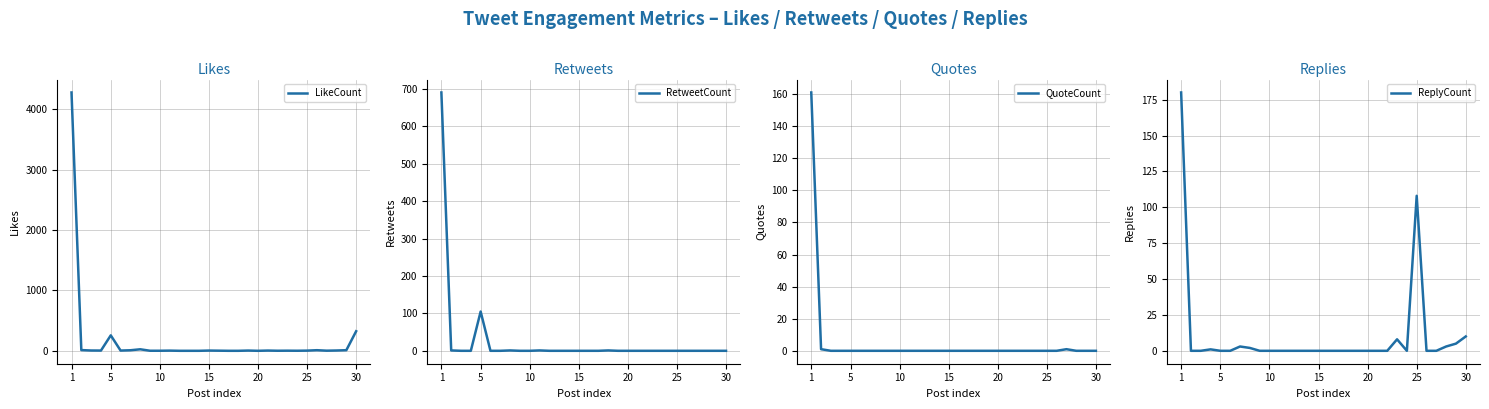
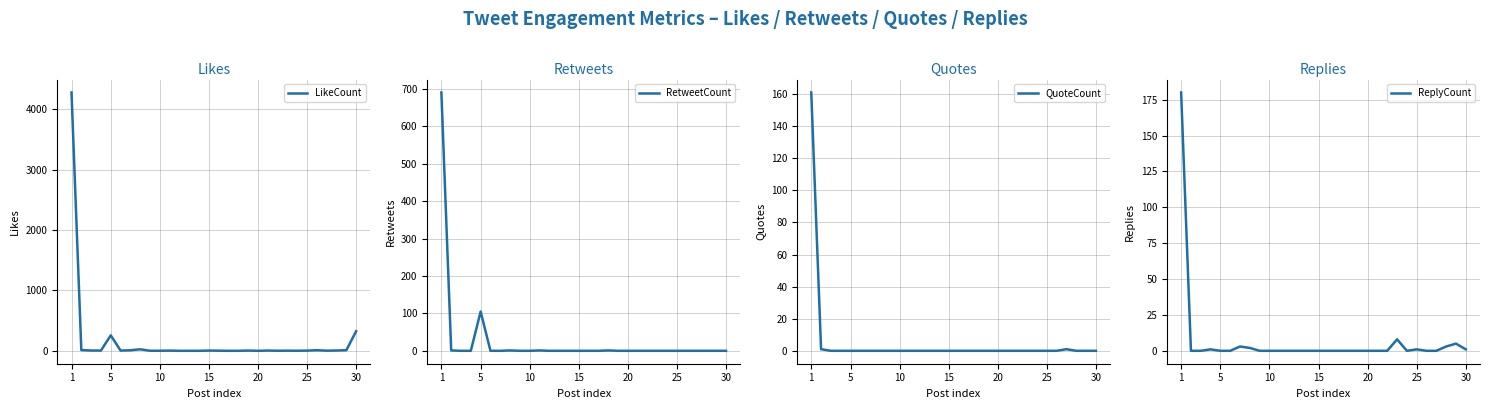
Replies, 25: 108 -> 1
Replies, 30: 10 -> 1
